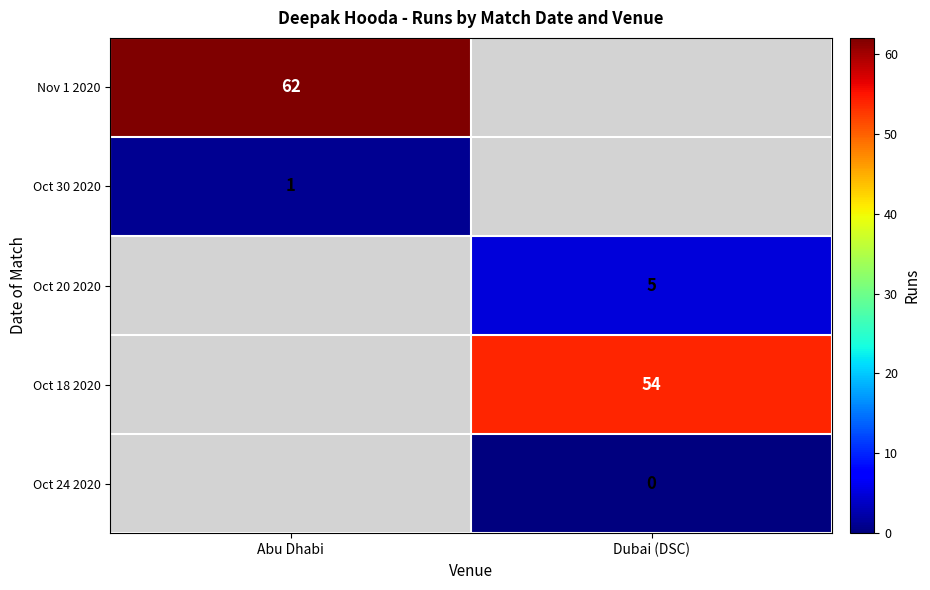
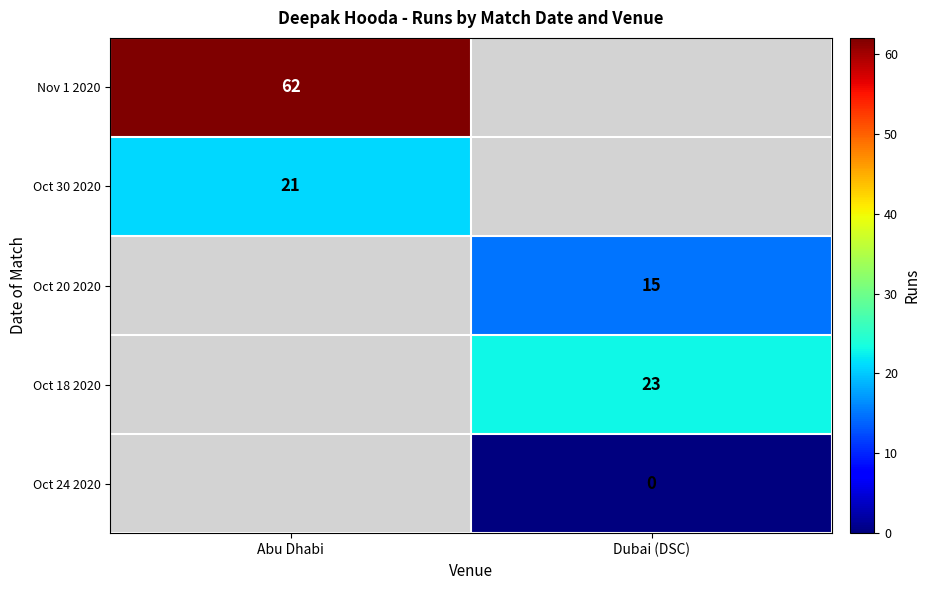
Oct 30 2020, Abu Dhabi: 1 -> 21
Oct 20 2020, Dubai (DSC): 5 -> 15
Oct 18 2020, Dubai (DSC): 54 -> 23
